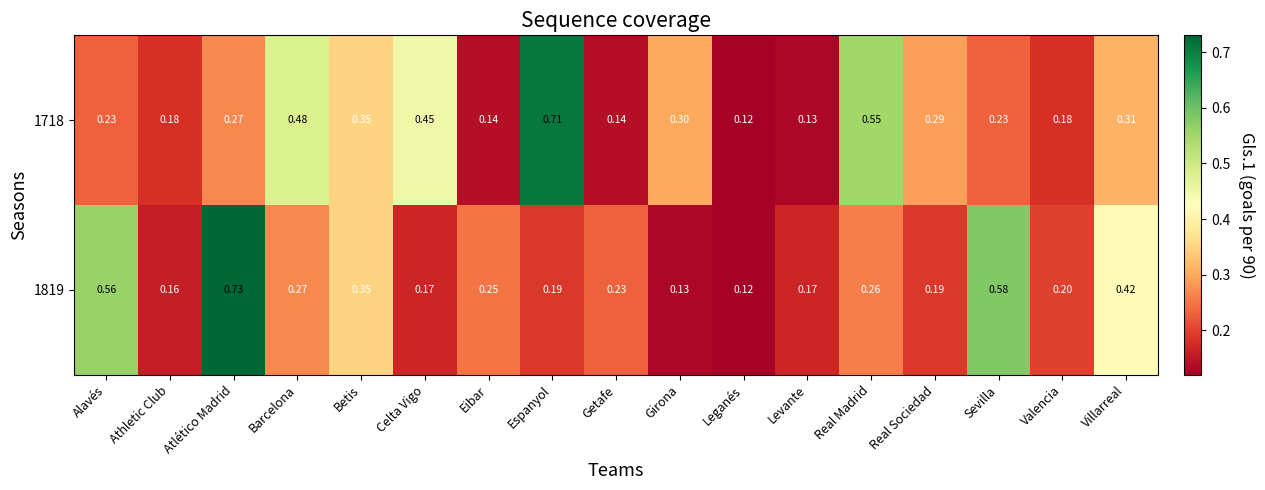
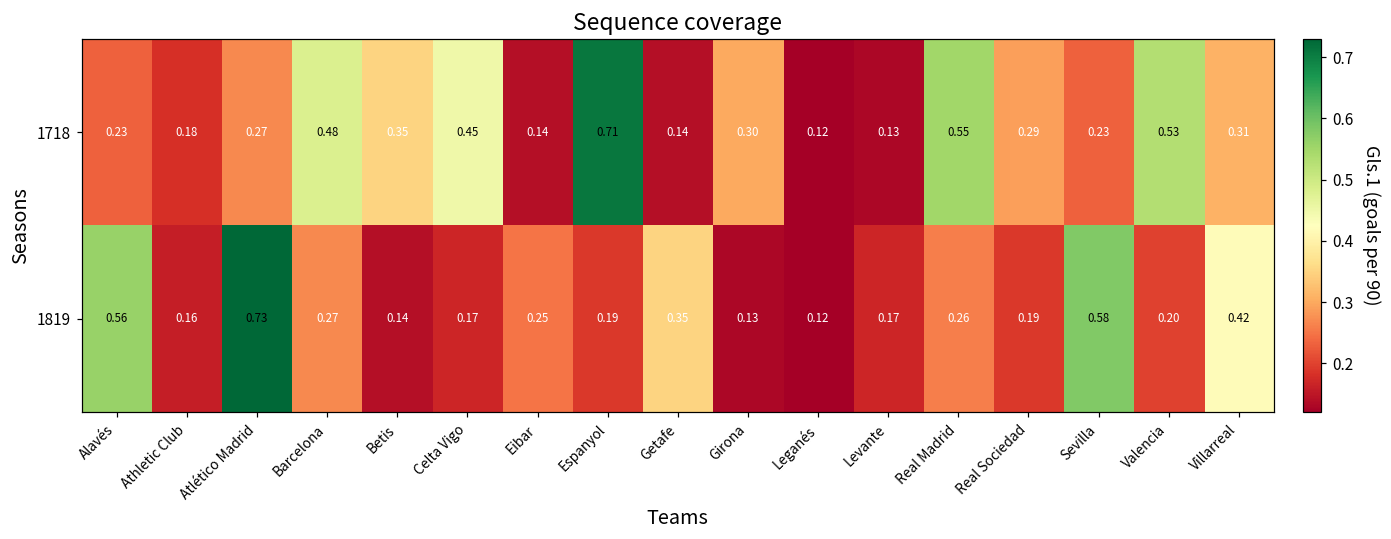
1718, Valencia: 0.18 -> 0.53
1819, Betis: 0.35 -> 0.14
1819, Getafe: 0.23 -> 0.35
